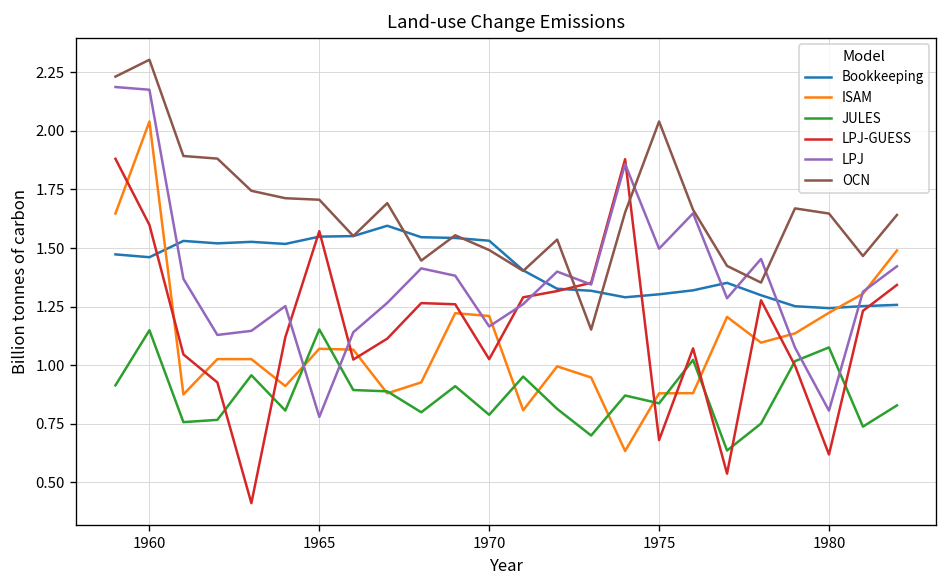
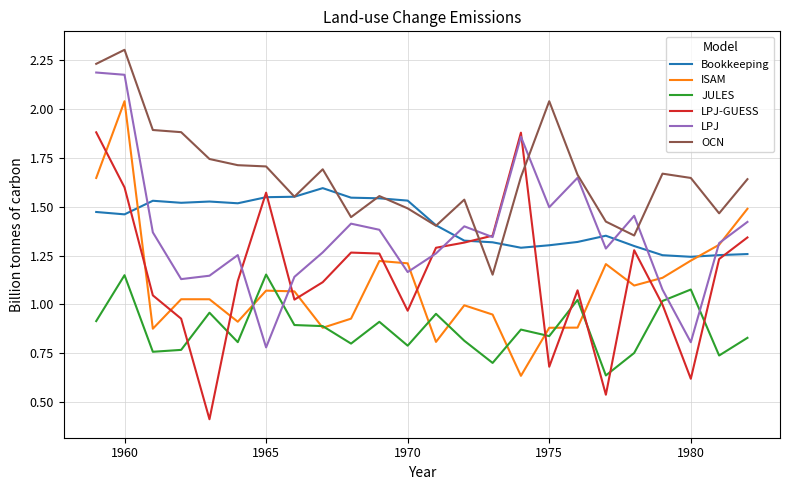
LPJ-GUESS, 1970: 1.03 -> 0.97
